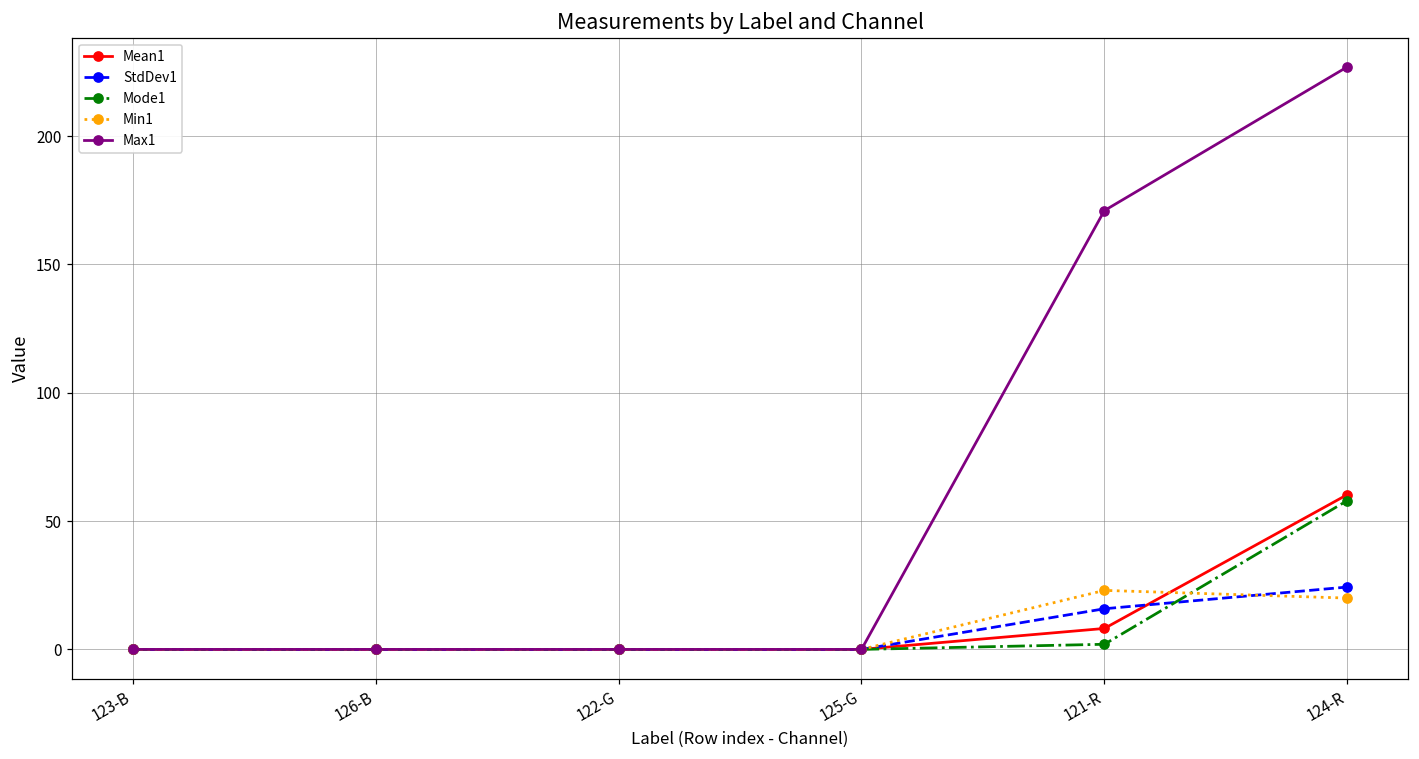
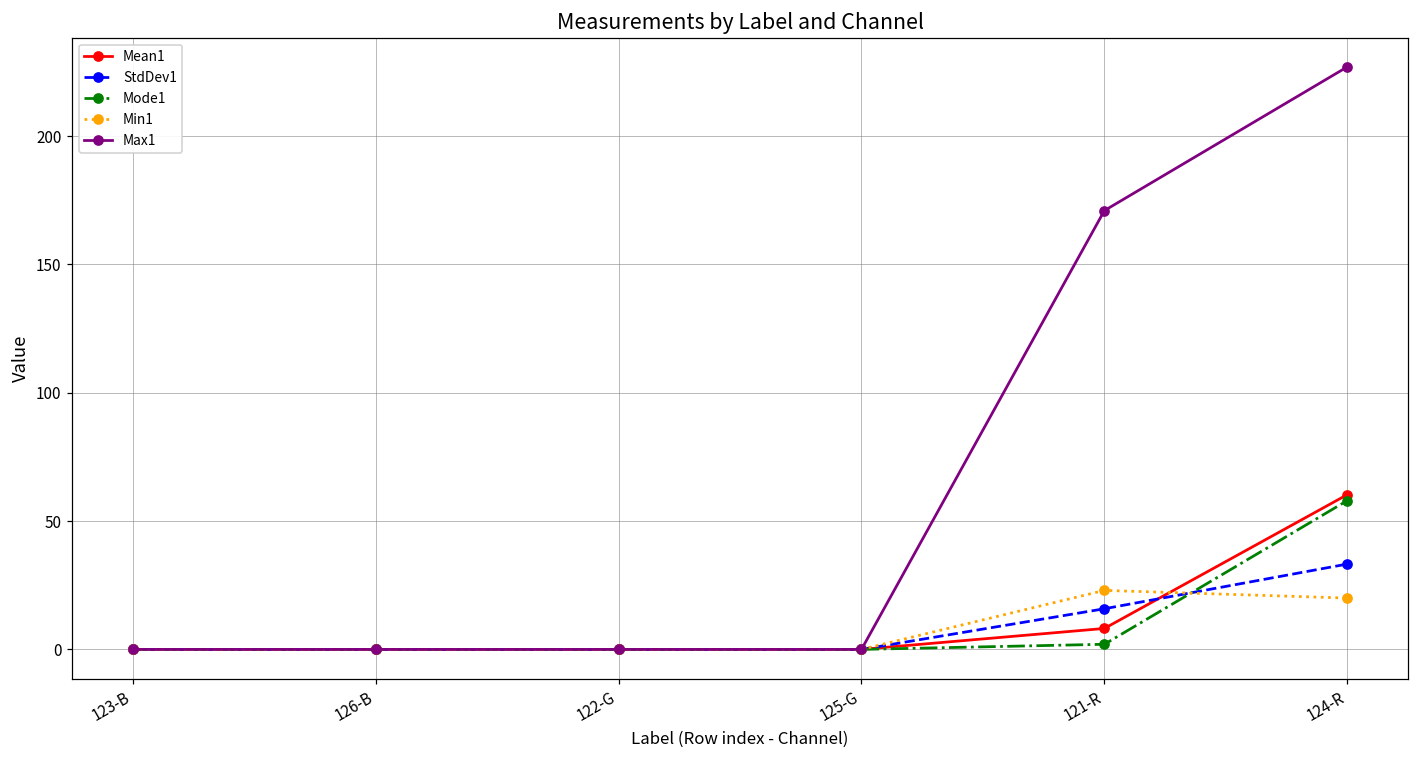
StdDev1, 124-R: 24 -> 33
